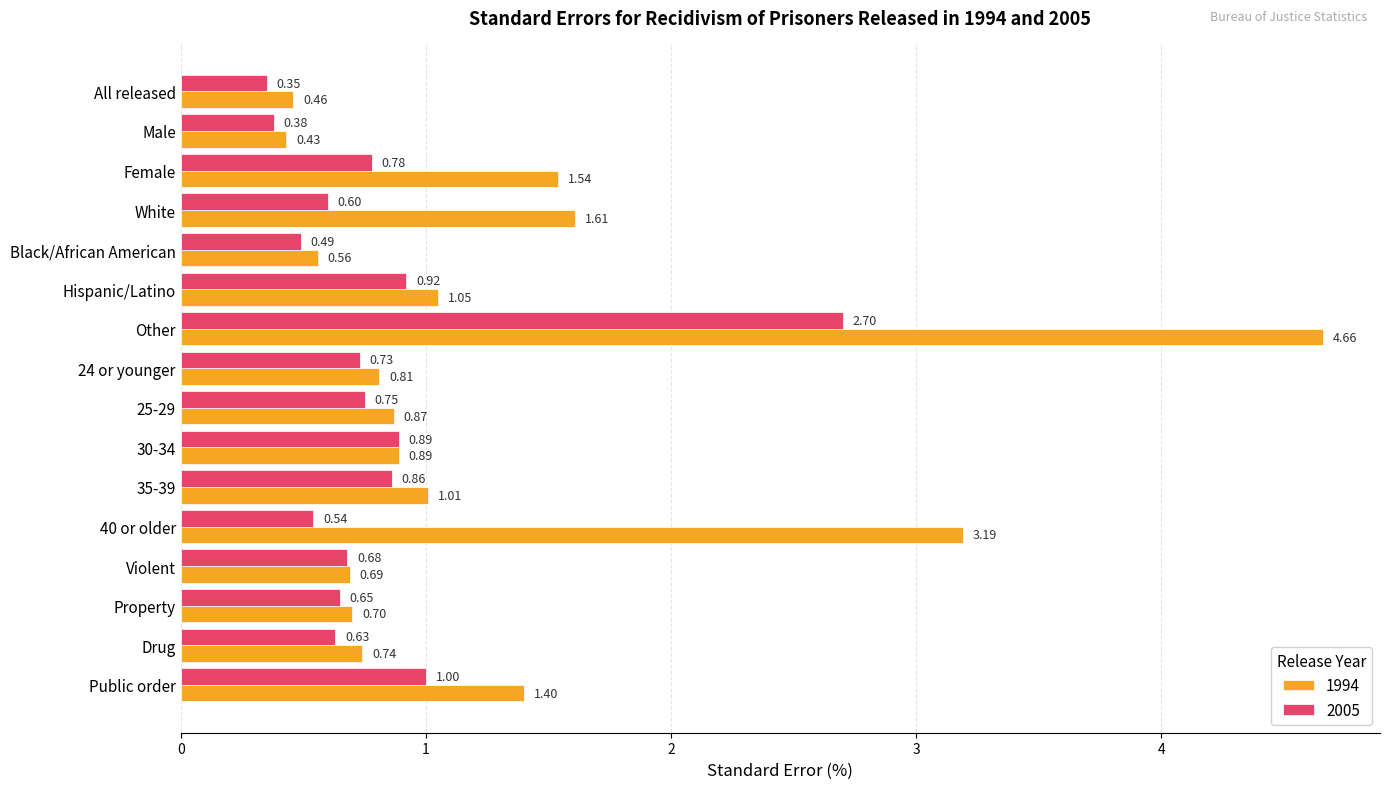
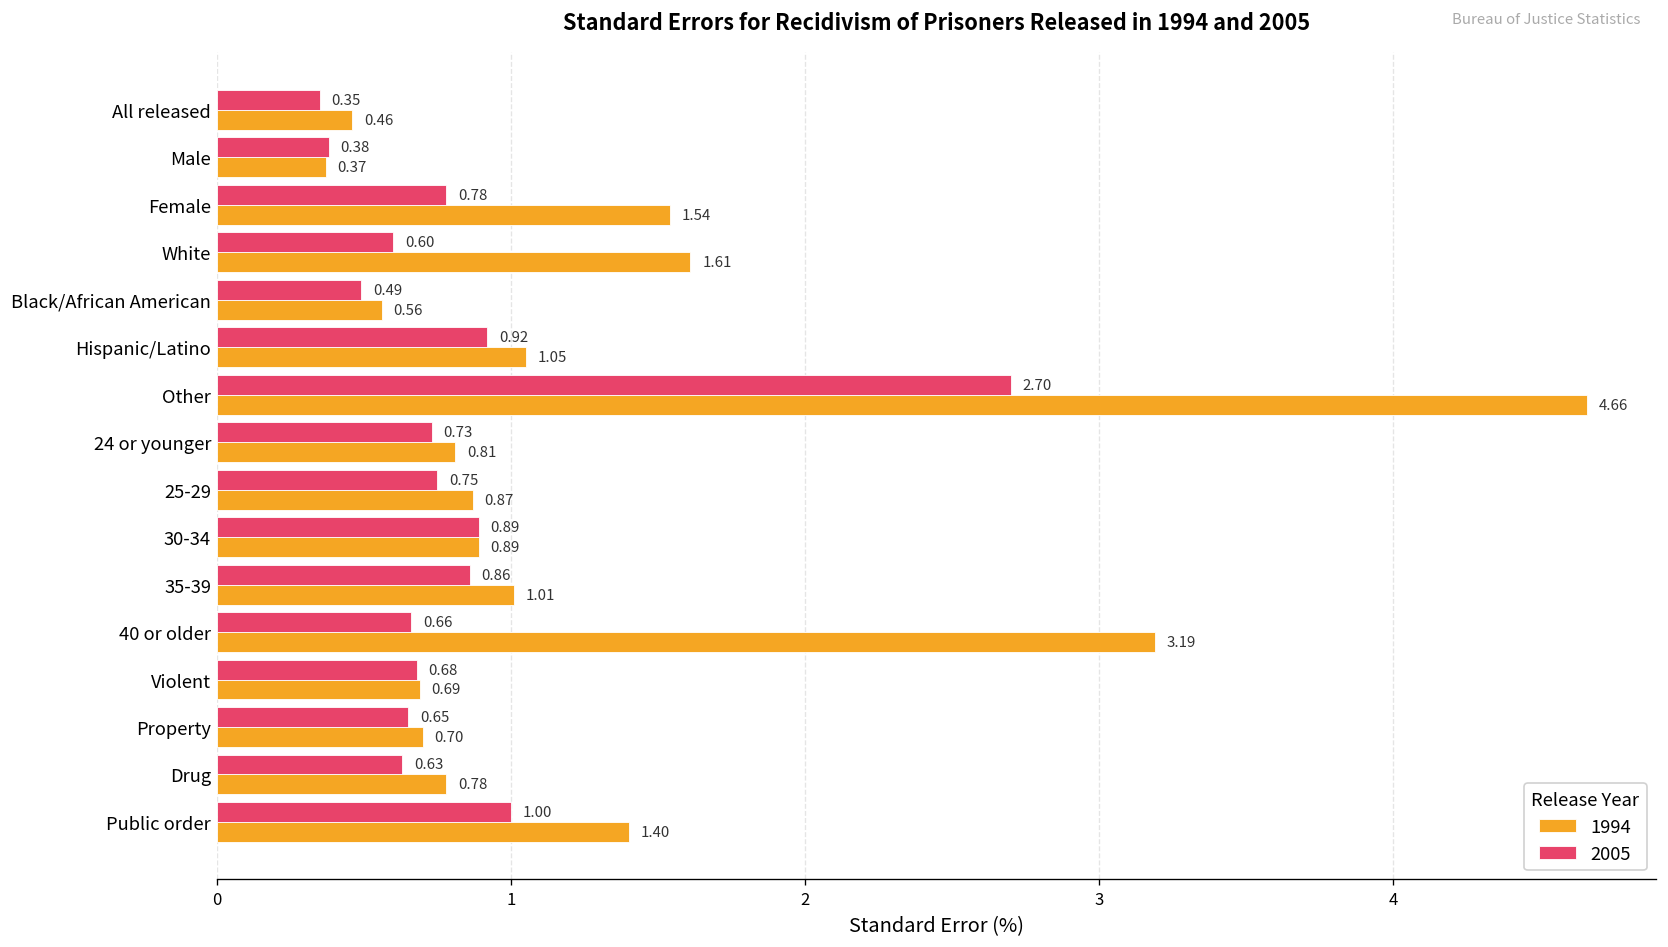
1994, Male: 0.43 -> 0.37
2005, 40 or older: 0.54 -> 0.66
1994, Drug: 0.74 -> 0.78
